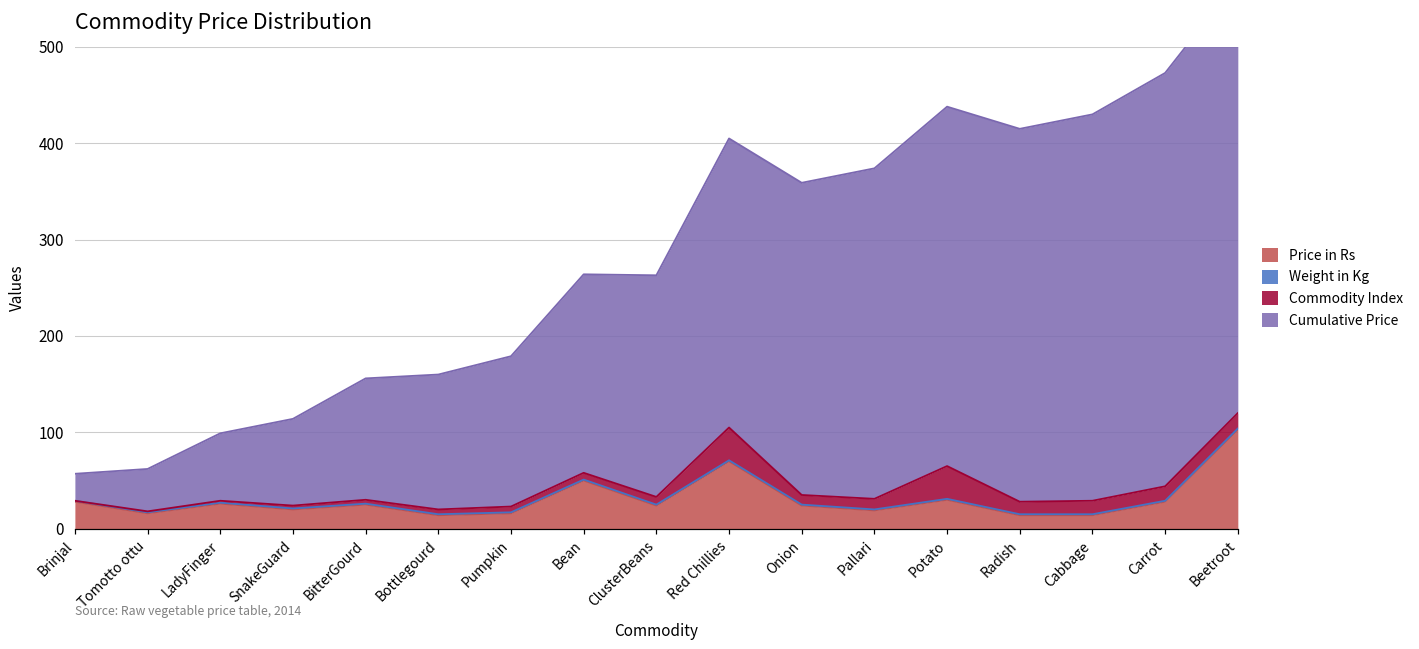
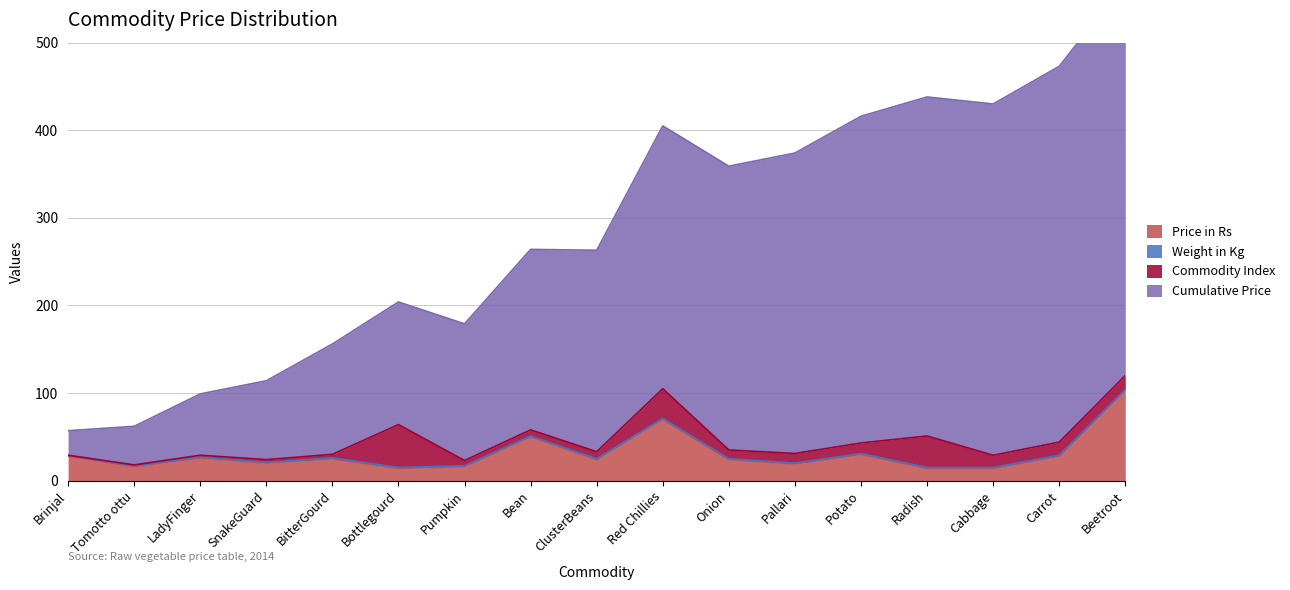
Commodity Index, Bottlegourd: 10 -> 50
Commodity Index, Potato: 30 -> 10
Commodity Index, Radish: 10 -> 40
